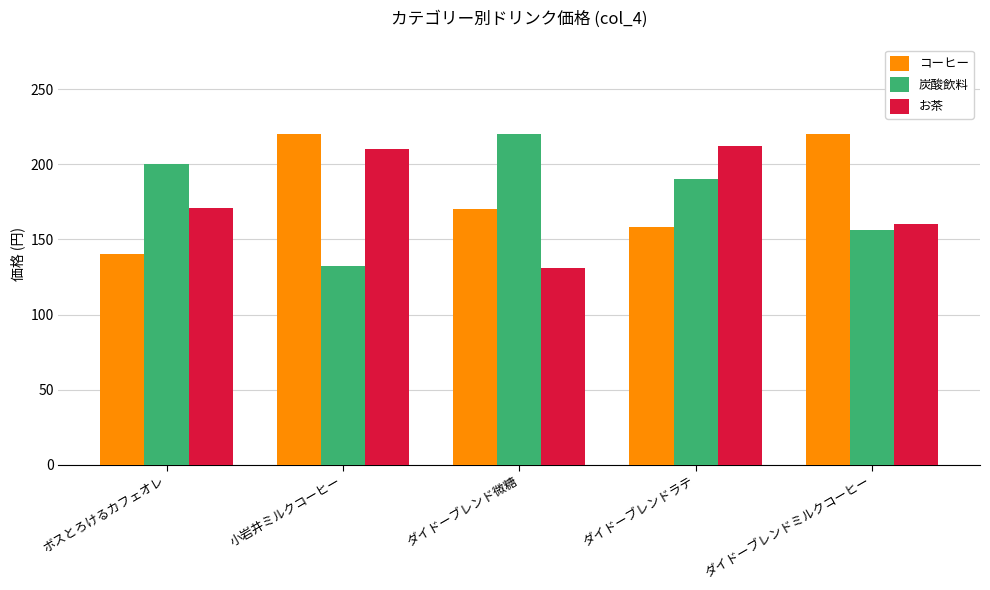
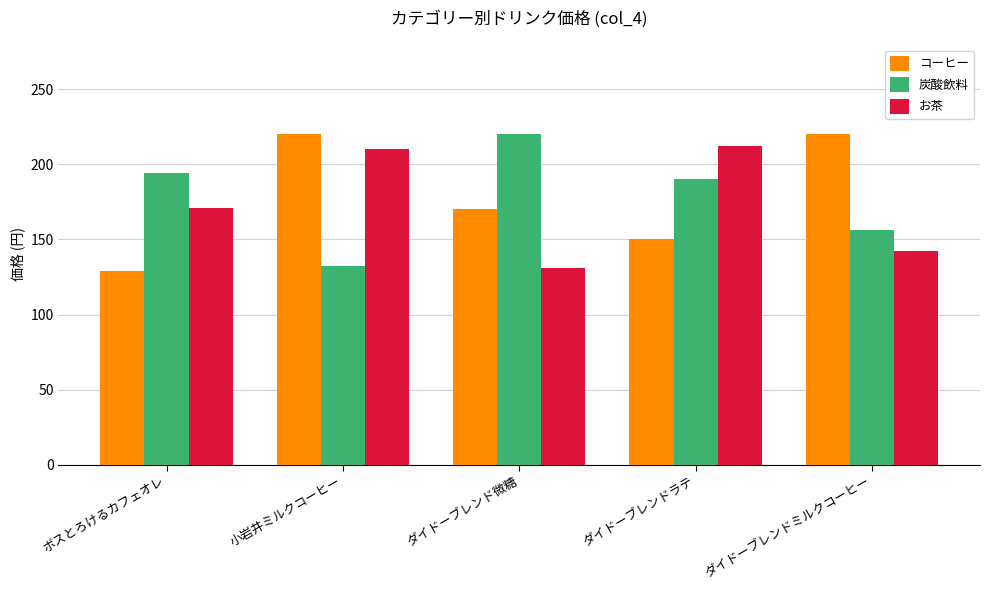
コーヒー, ボスとろけるカフェオレ: 140 -> 129
炭酸飲料, ボスとろけるカフェオレ: 200 -> 194
コーヒー, ダイドーブレンドラテ: 158 -> 150
お茶, ダイドーブレンドミルクコーヒー: 160 -> 142
